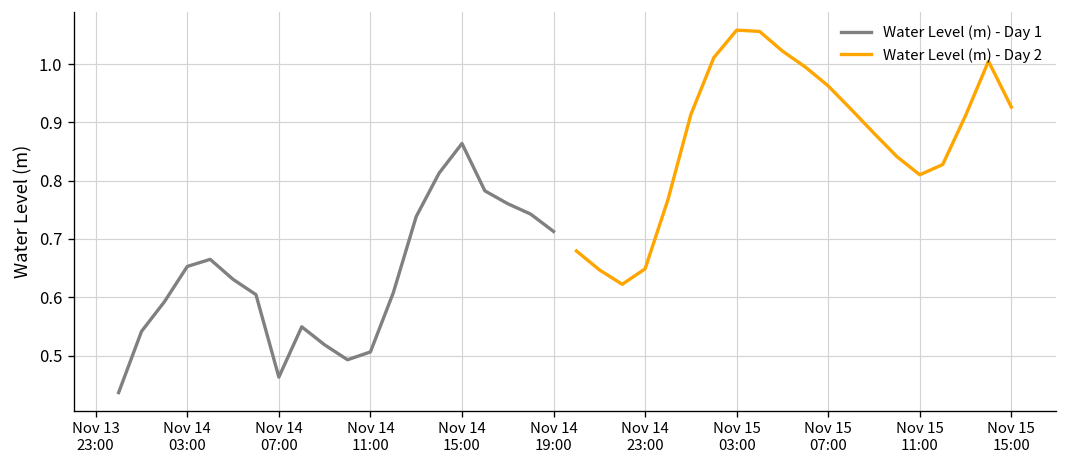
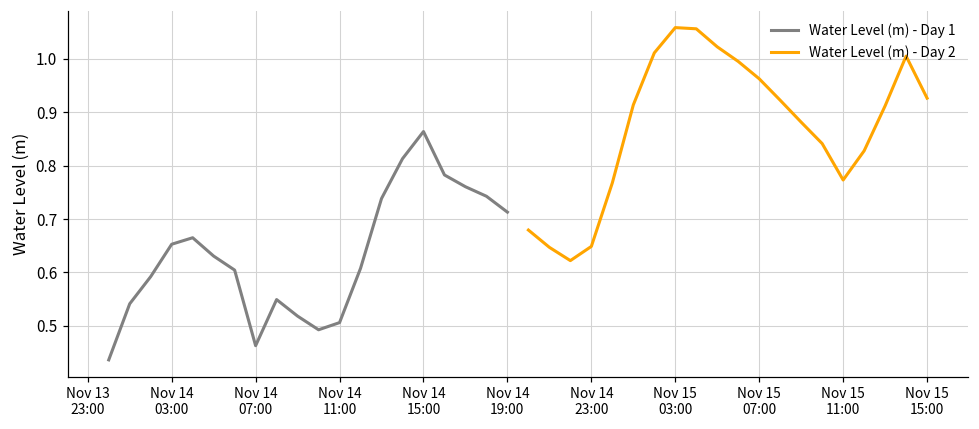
Water Level (m) - Day 2, Nov 15 11:00: 0.81 -> 0.77
